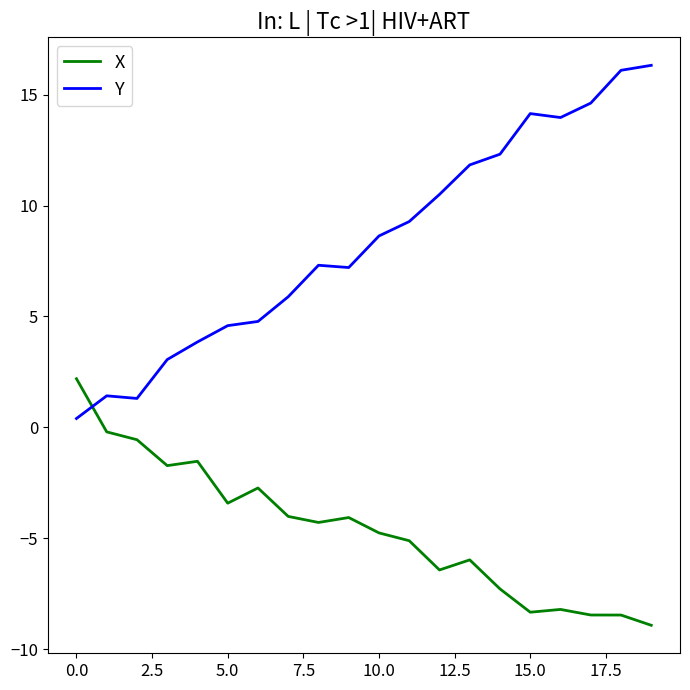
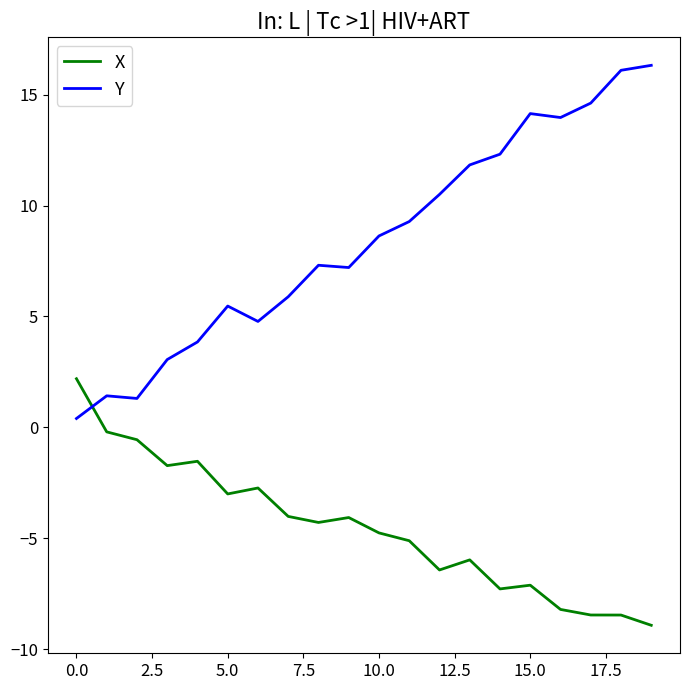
X, 5.0: -3.4 -> -3.0
Y, 5.0: 4.6 -> 5.5
X, 15.0: -8.3 -> -7.1
